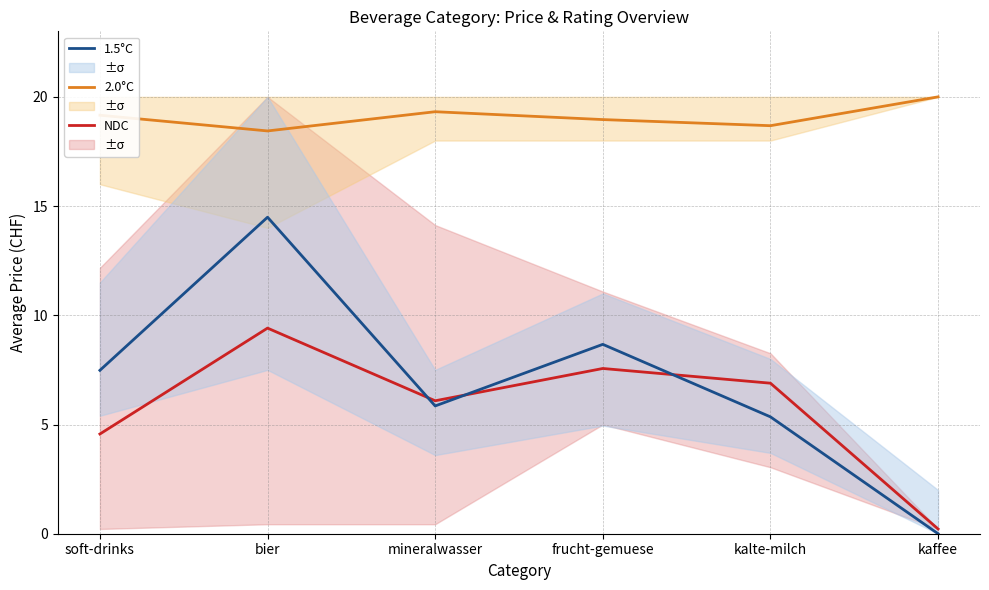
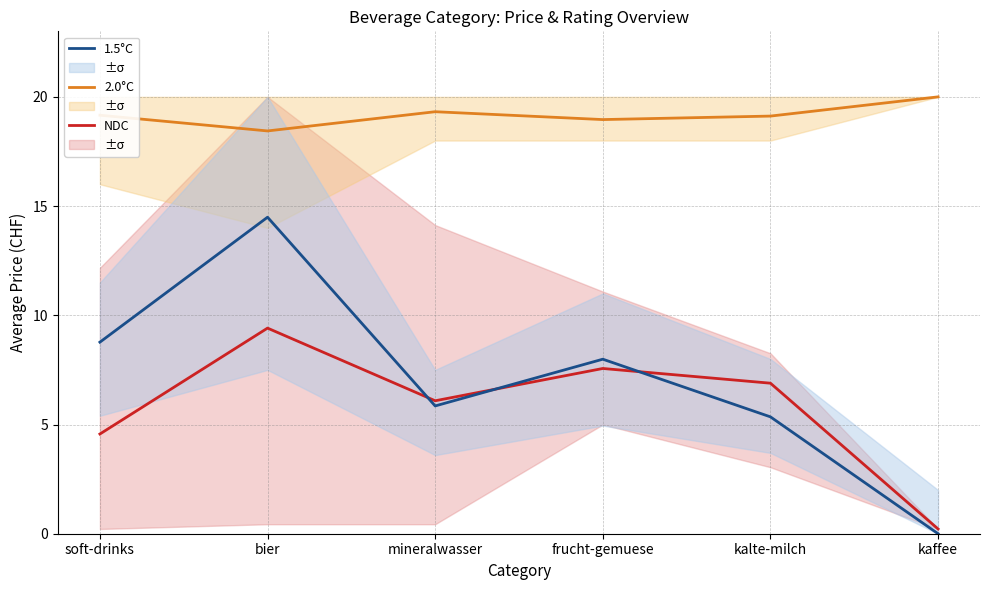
1.5°C, soft-drinks: 7.5 -> 8.8
1.5°C, frucht-gemuese: 8.7 -> 8.0
2.0°C, kalte-milch: 18.7 -> 19.1
